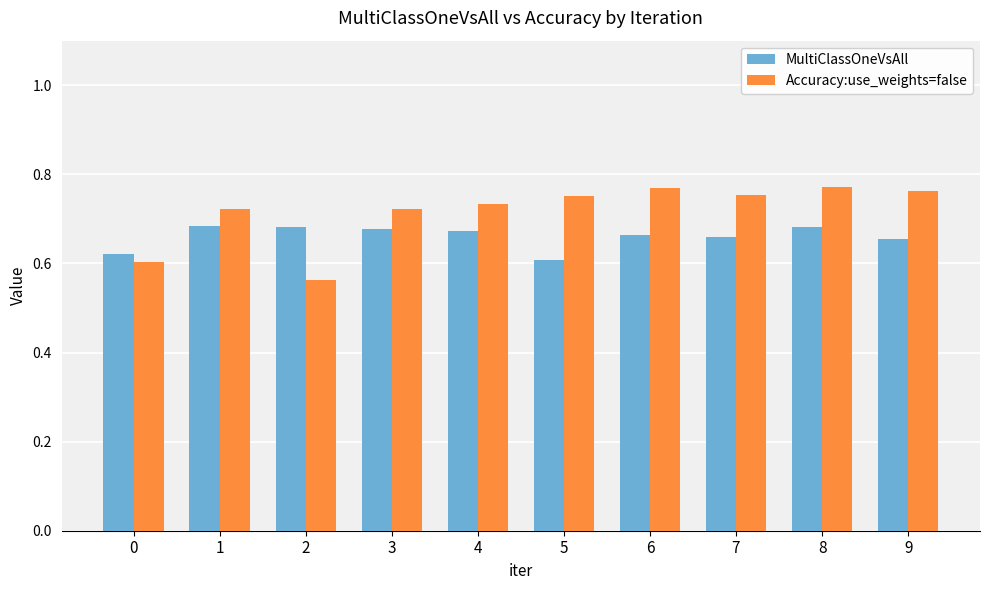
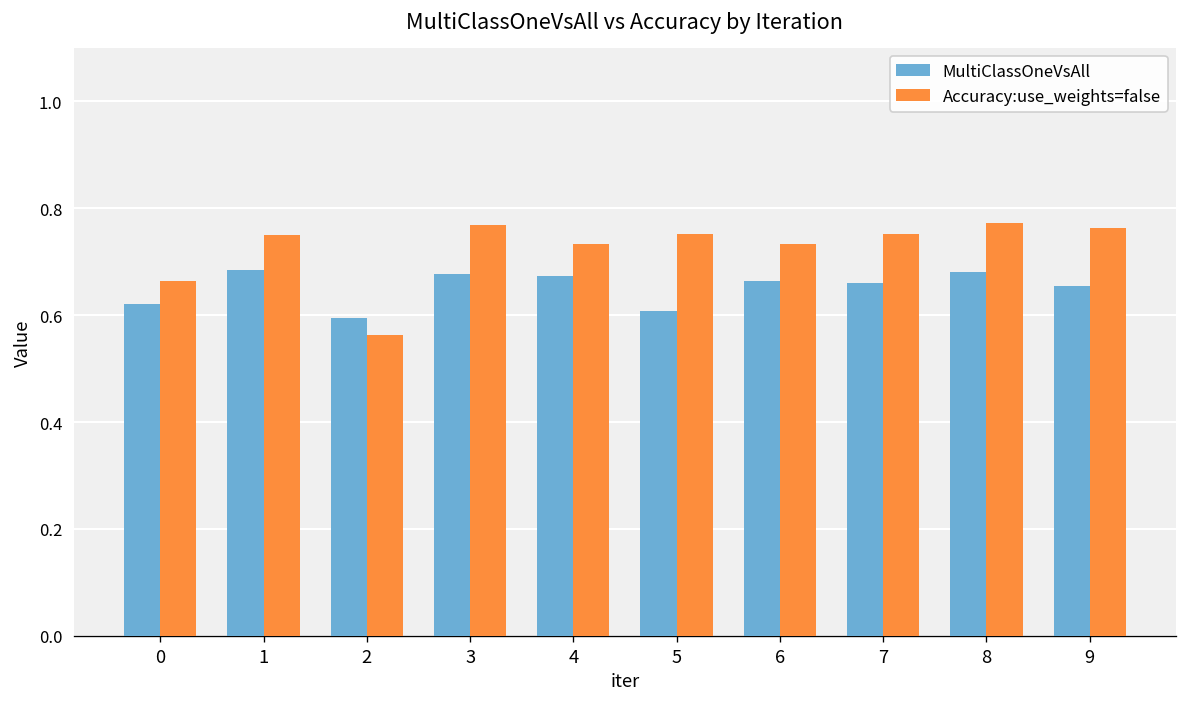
Accuracy:use_weights=false, 0: 0.60 -> 0.66
Accuracy:use_weights=false, 1: 0.72 -> 0.75
MultiClassOneVsAll, 2: 0.68 -> 0.59
Accuracy:use_weights=false, 3: 0.72 -> 0.77
Accuracy:use_weights=false, 6: 0.77 -> 0.73
